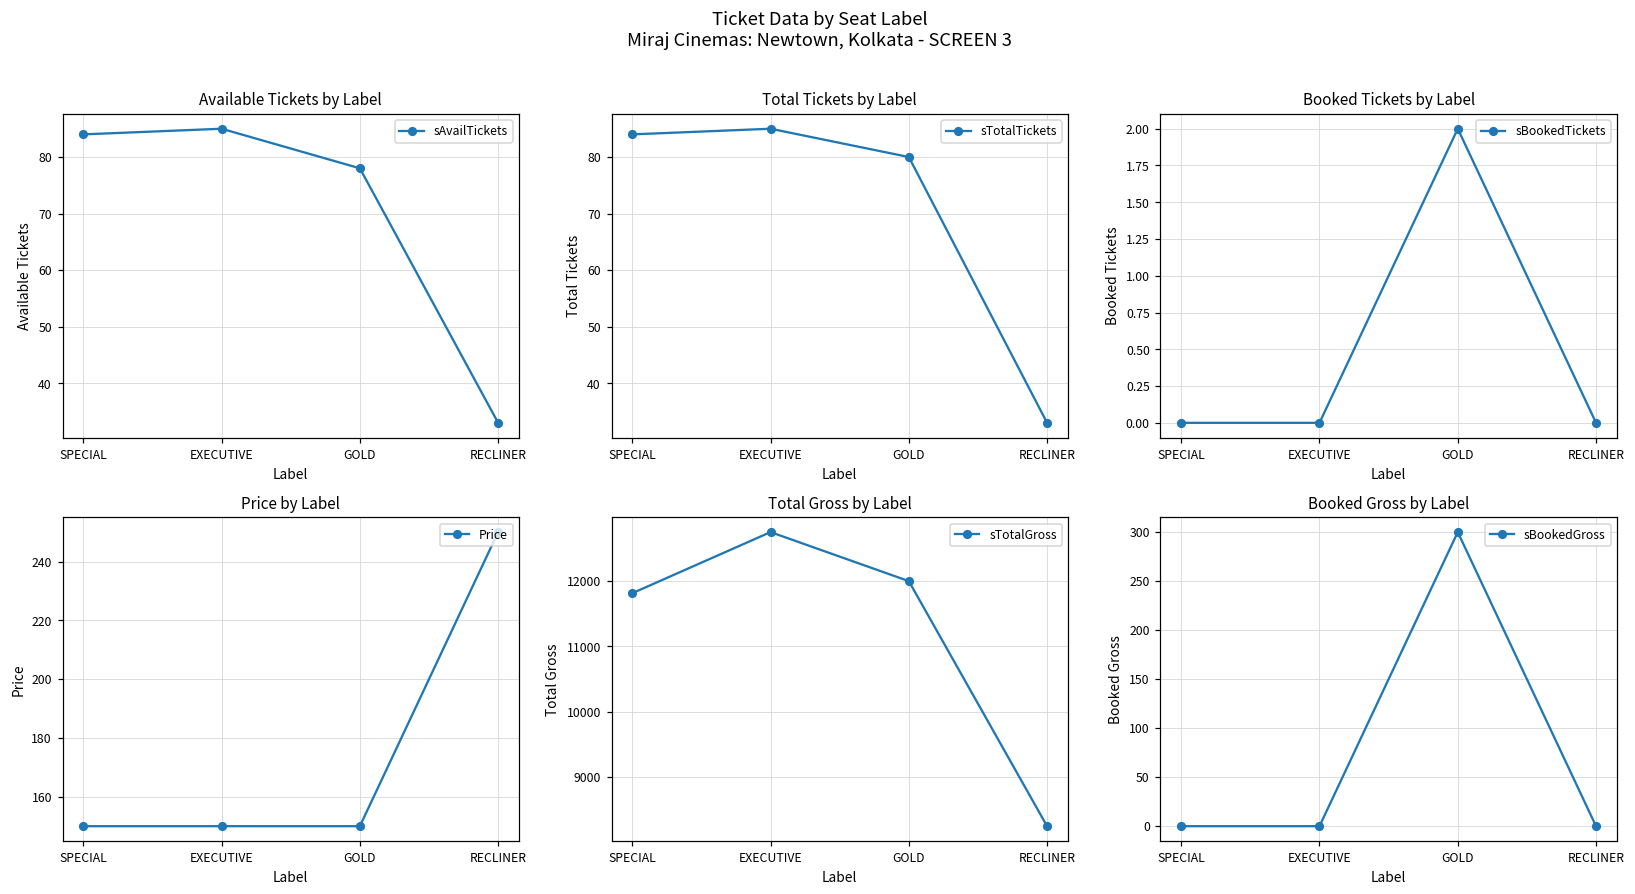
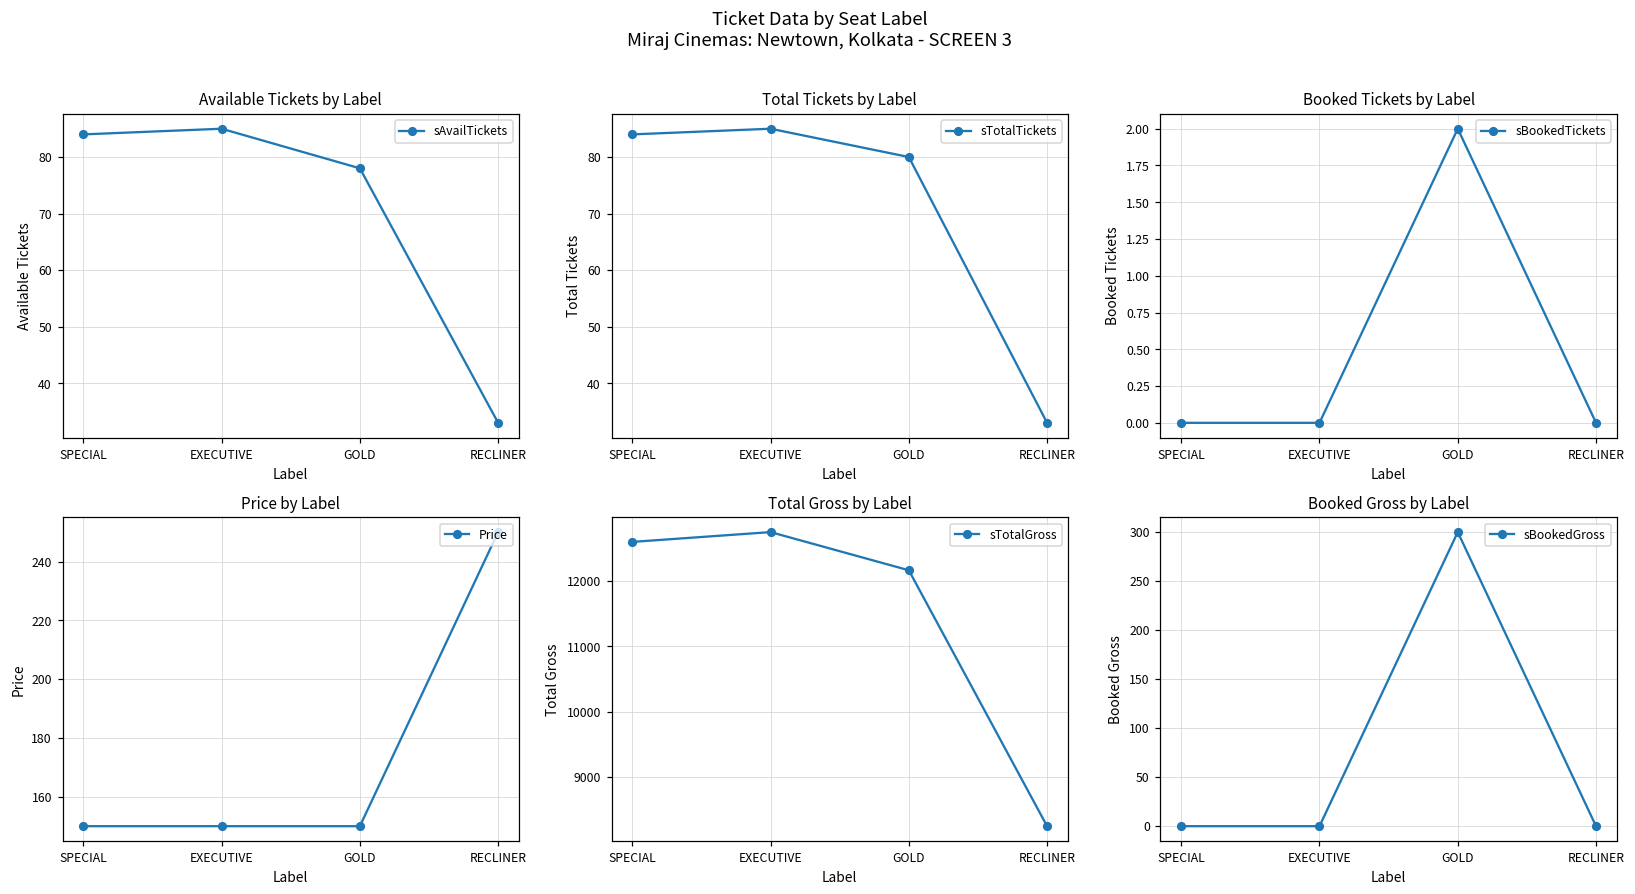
Total Gross by Label, SPECIAL: 11800 -> 12600
Total Gross by Label, GOLD: 12000 -> 12200
